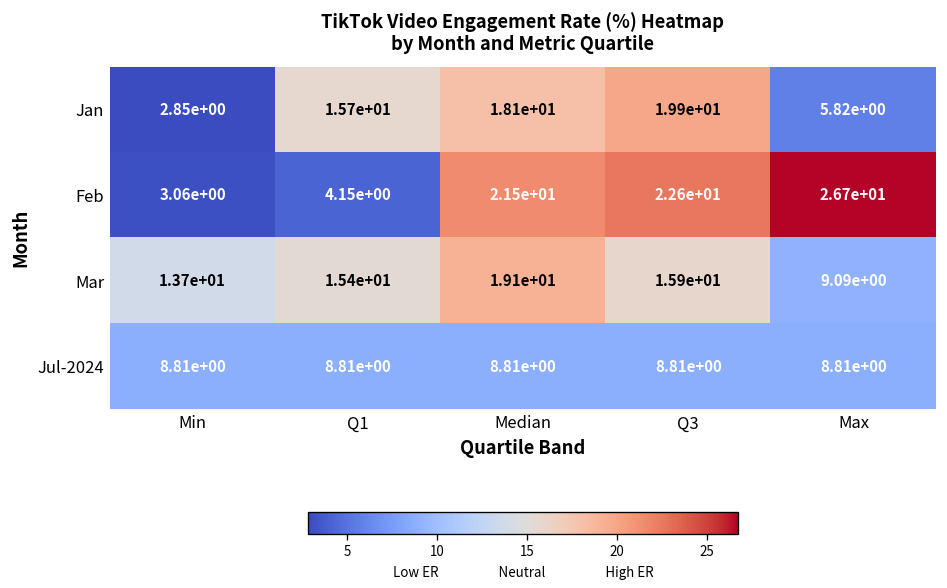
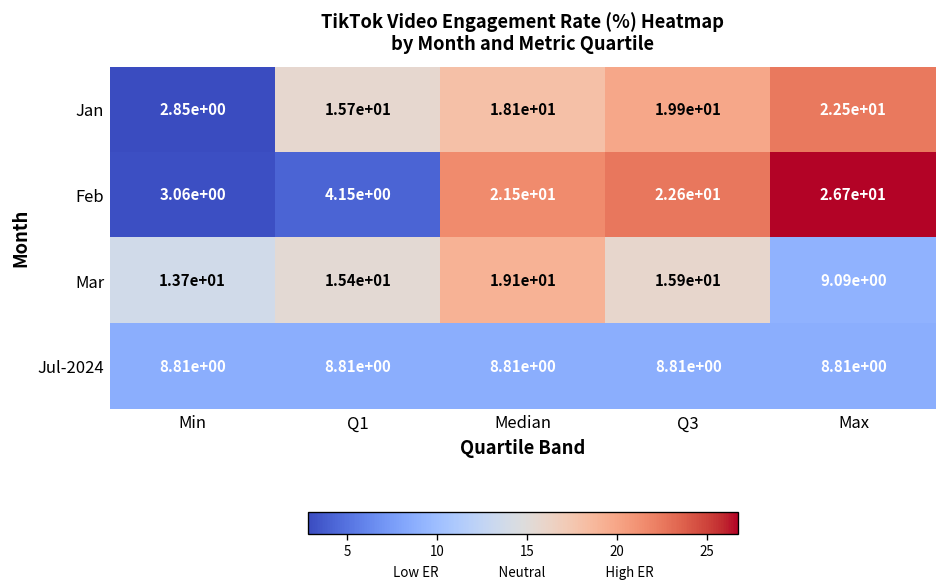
Jan, Max: 5.82e+00 -> 2.25e+01
